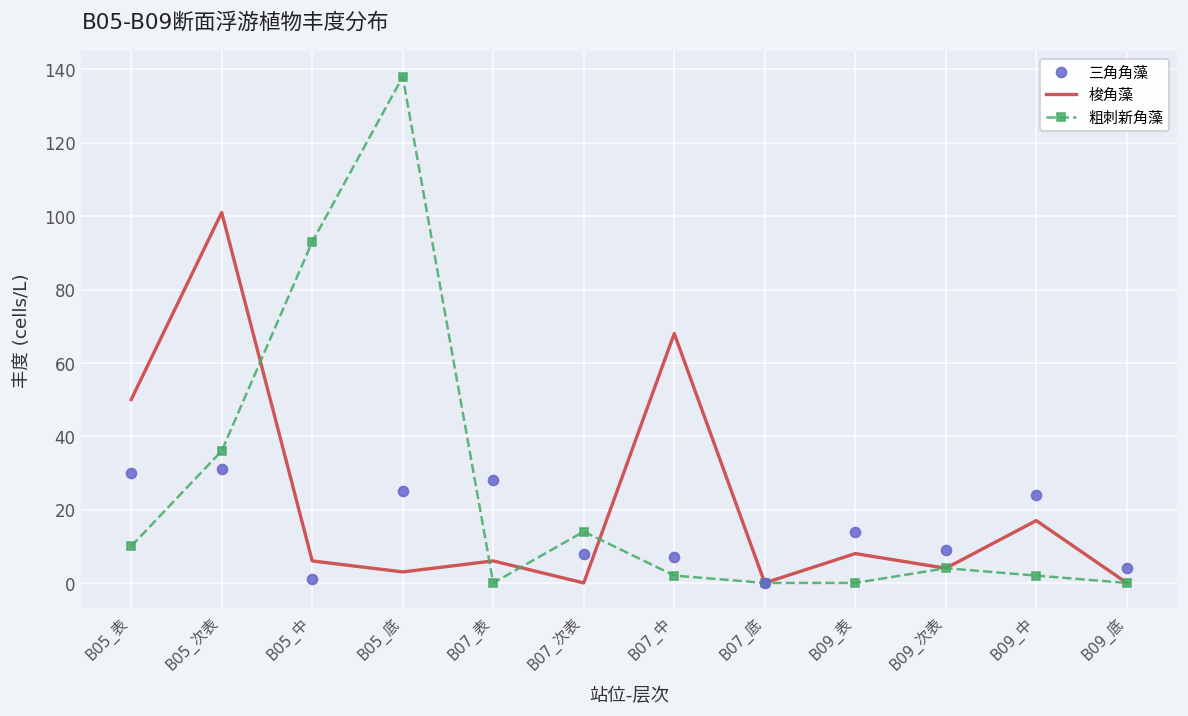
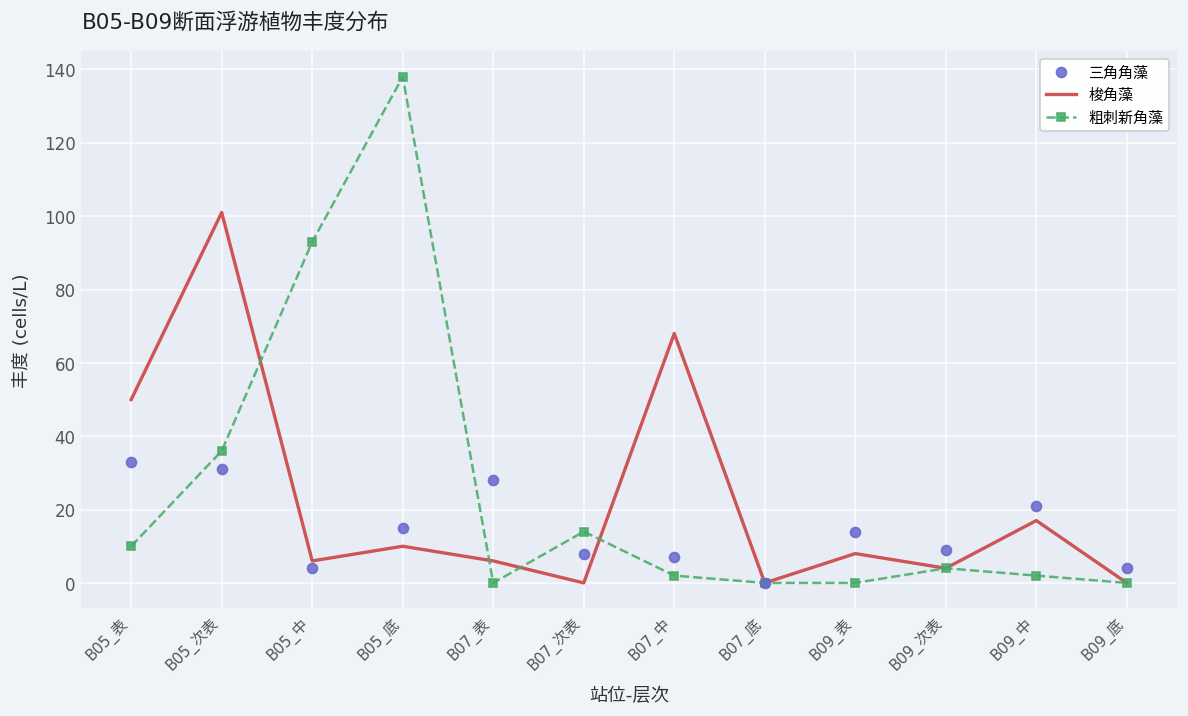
三角角藻, B05_表: 30 -> 33
三角角藻, B05_中: 1 -> 4
三角角藻, B05_底: 25 -> 15
梭角藻, B05_底: 3 -> 10
三角角藻, B09_中: 24 -> 21
